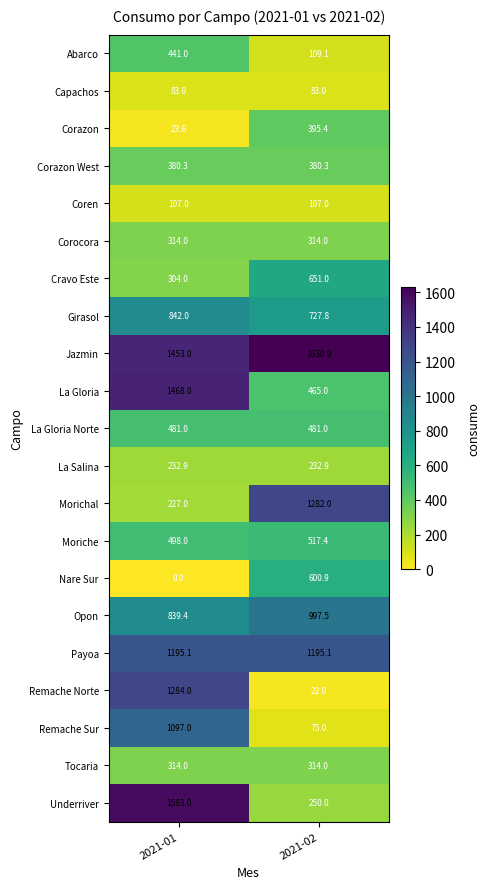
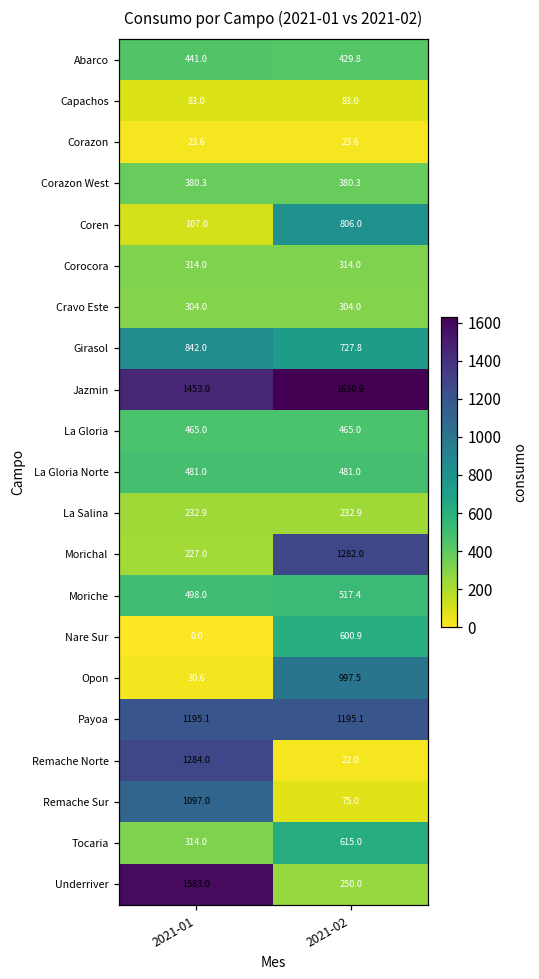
Abarco, 2021-02: 109.1 -> 429.8
Corazon, 2021-02: 395.4 -> 23.6
Coren, 2021-02: 107.0 -> 806.0
Cravo Este, 2021-02: 651.0 -> 304.0
La Gloria, 2021-01: 1468.0 -> 465.0
Opon, 2021-01: 839.4 -> 30.6
Tocaria, 2021-02: 314.0 -> 615.0
